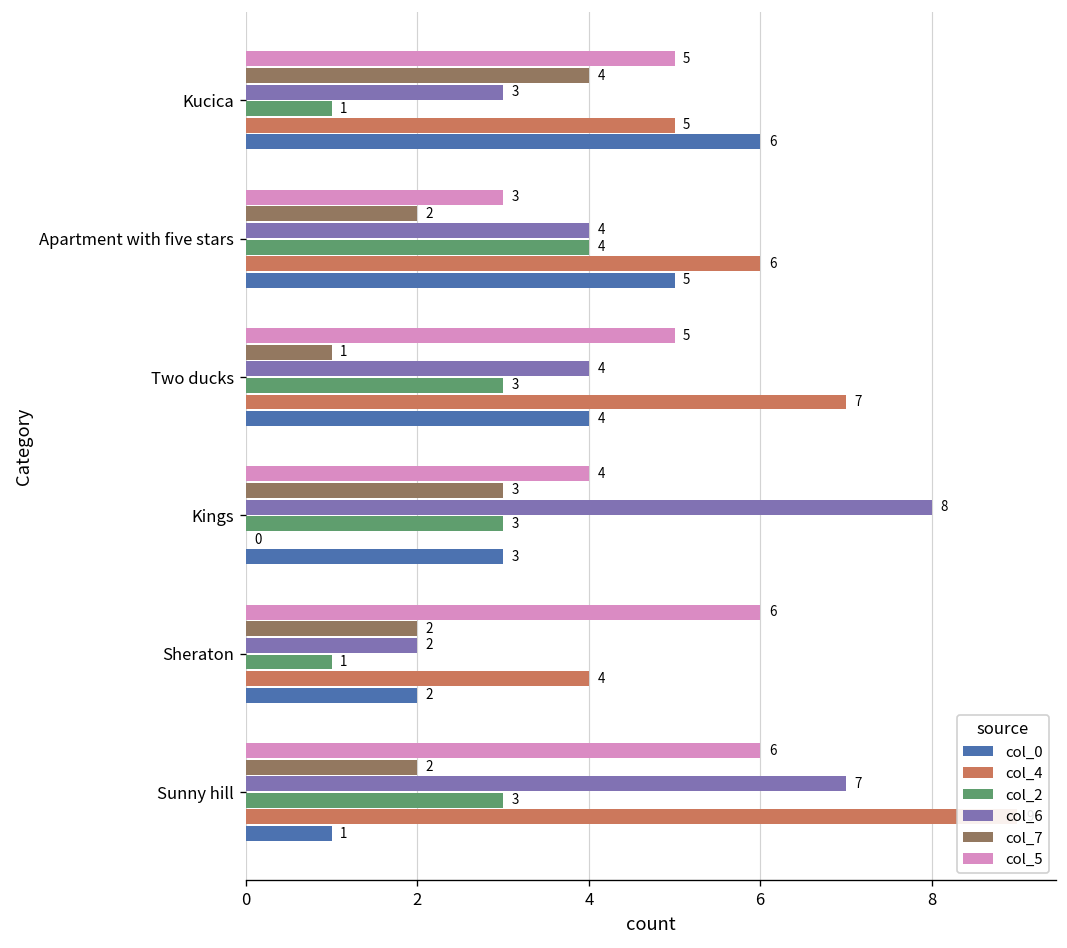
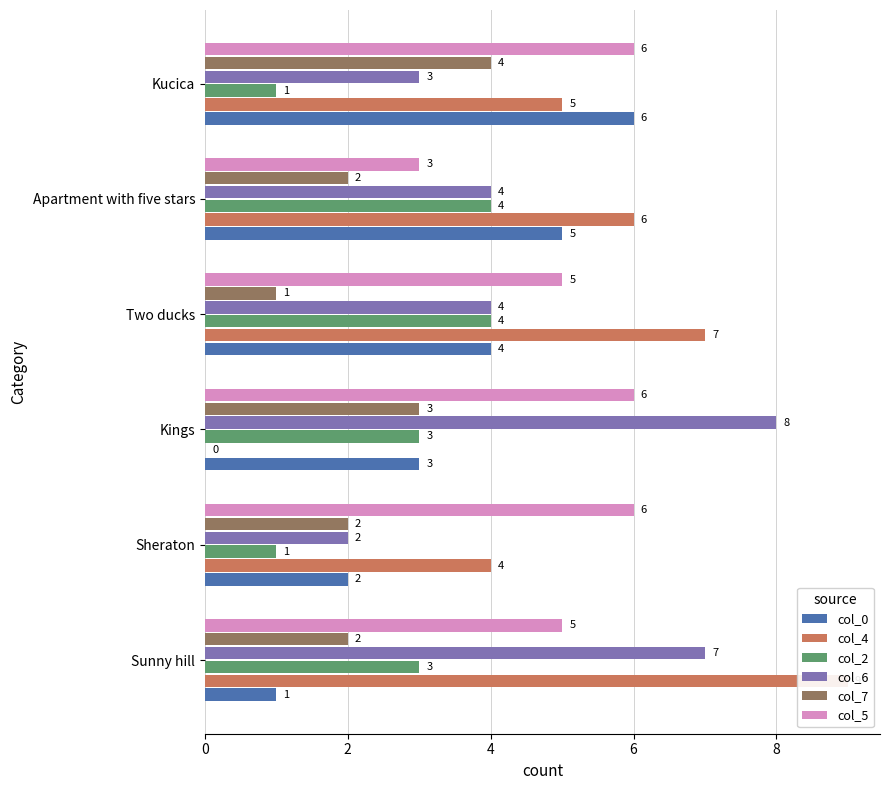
col_5, Kucica: 5 -> 6
col_2, Two ducks: 3 -> 4
col_5, Kings: 4 -> 6
col_5, Sunny hill: 6 -> 5
